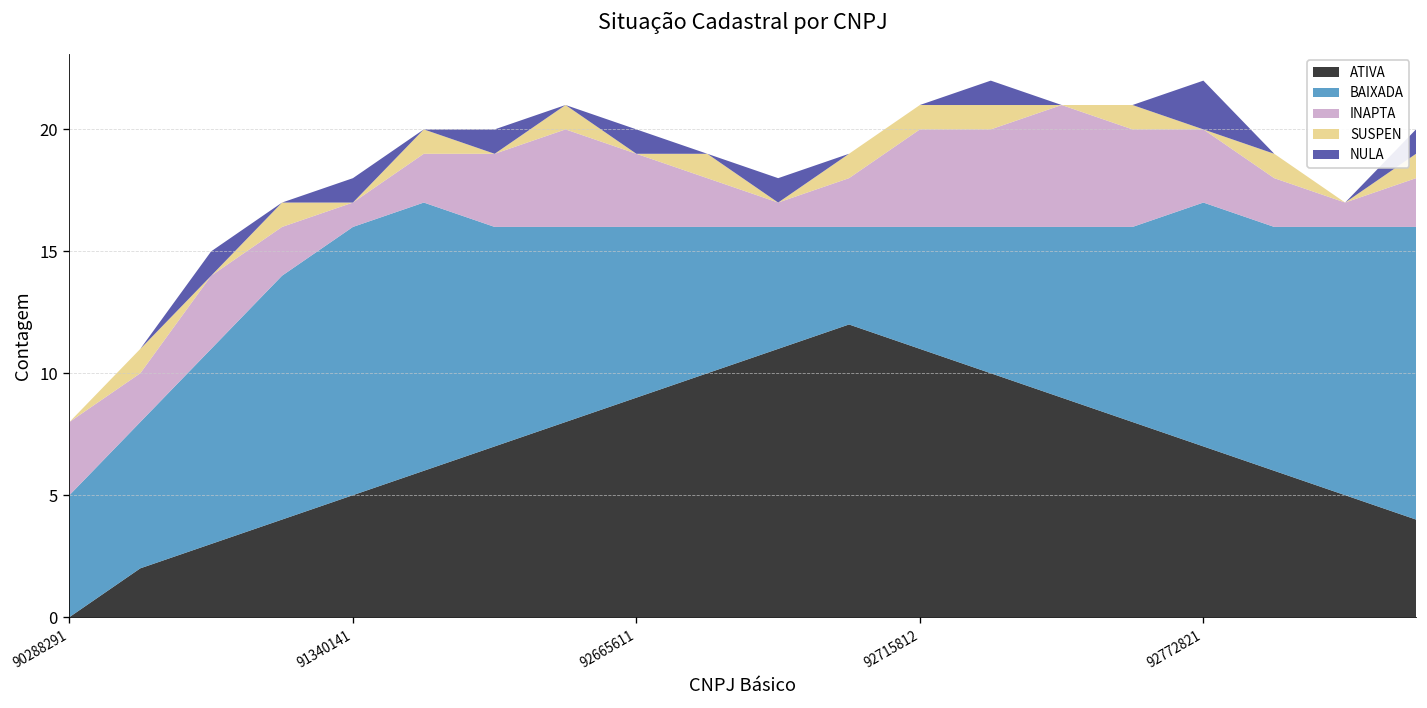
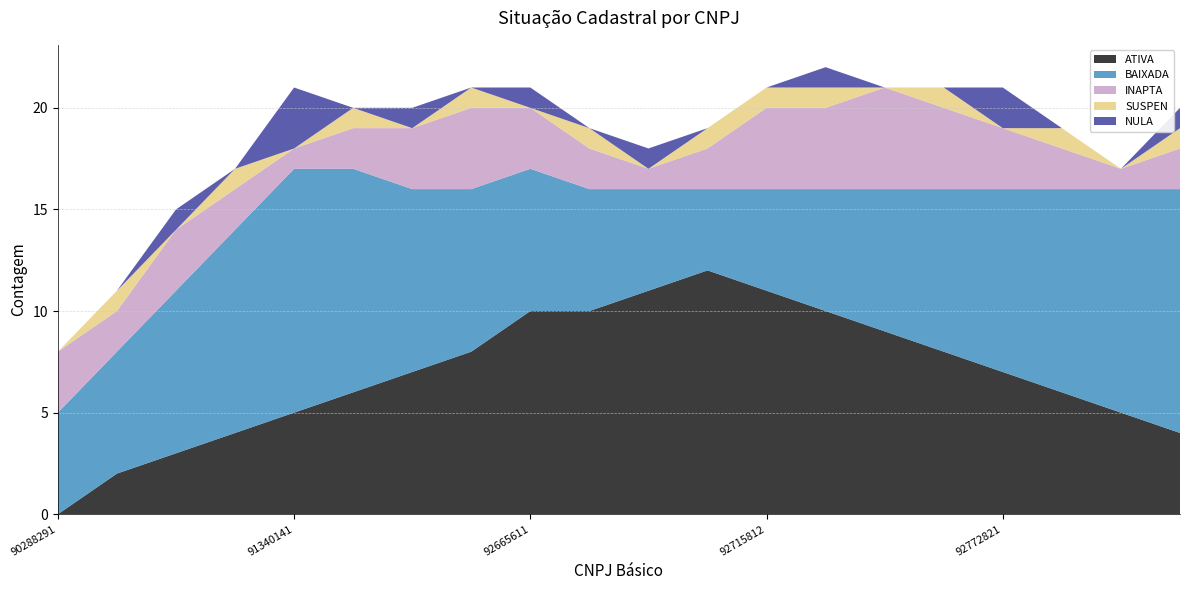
BAIXADA, 91340141: 11 -> 12
NULA, 91340141: 1 -> 3
ATIVA, 92665611: 9 -> 10
BAIXADA, 92772821: 10 -> 9
